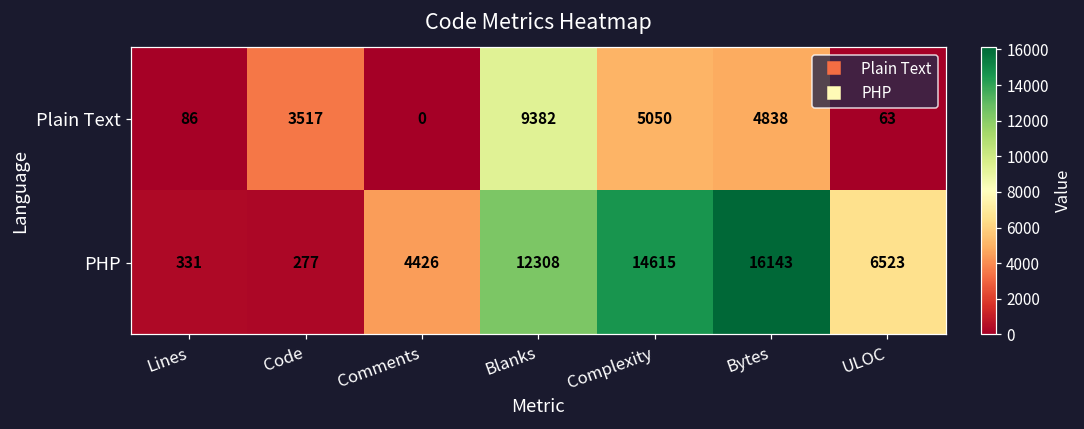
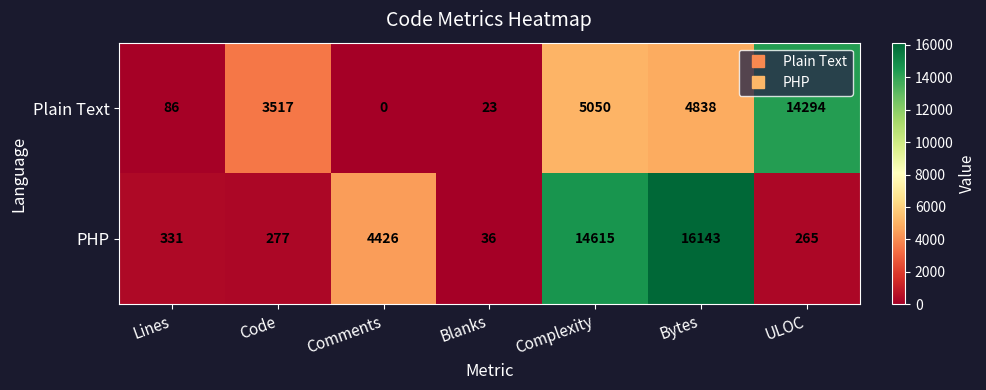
Plain Text, Blanks: 9382 -> 23
Plain Text, ULOC: 63 -> 14294
PHP, Blanks: 12308 -> 36
PHP, ULOC: 6523 -> 265
